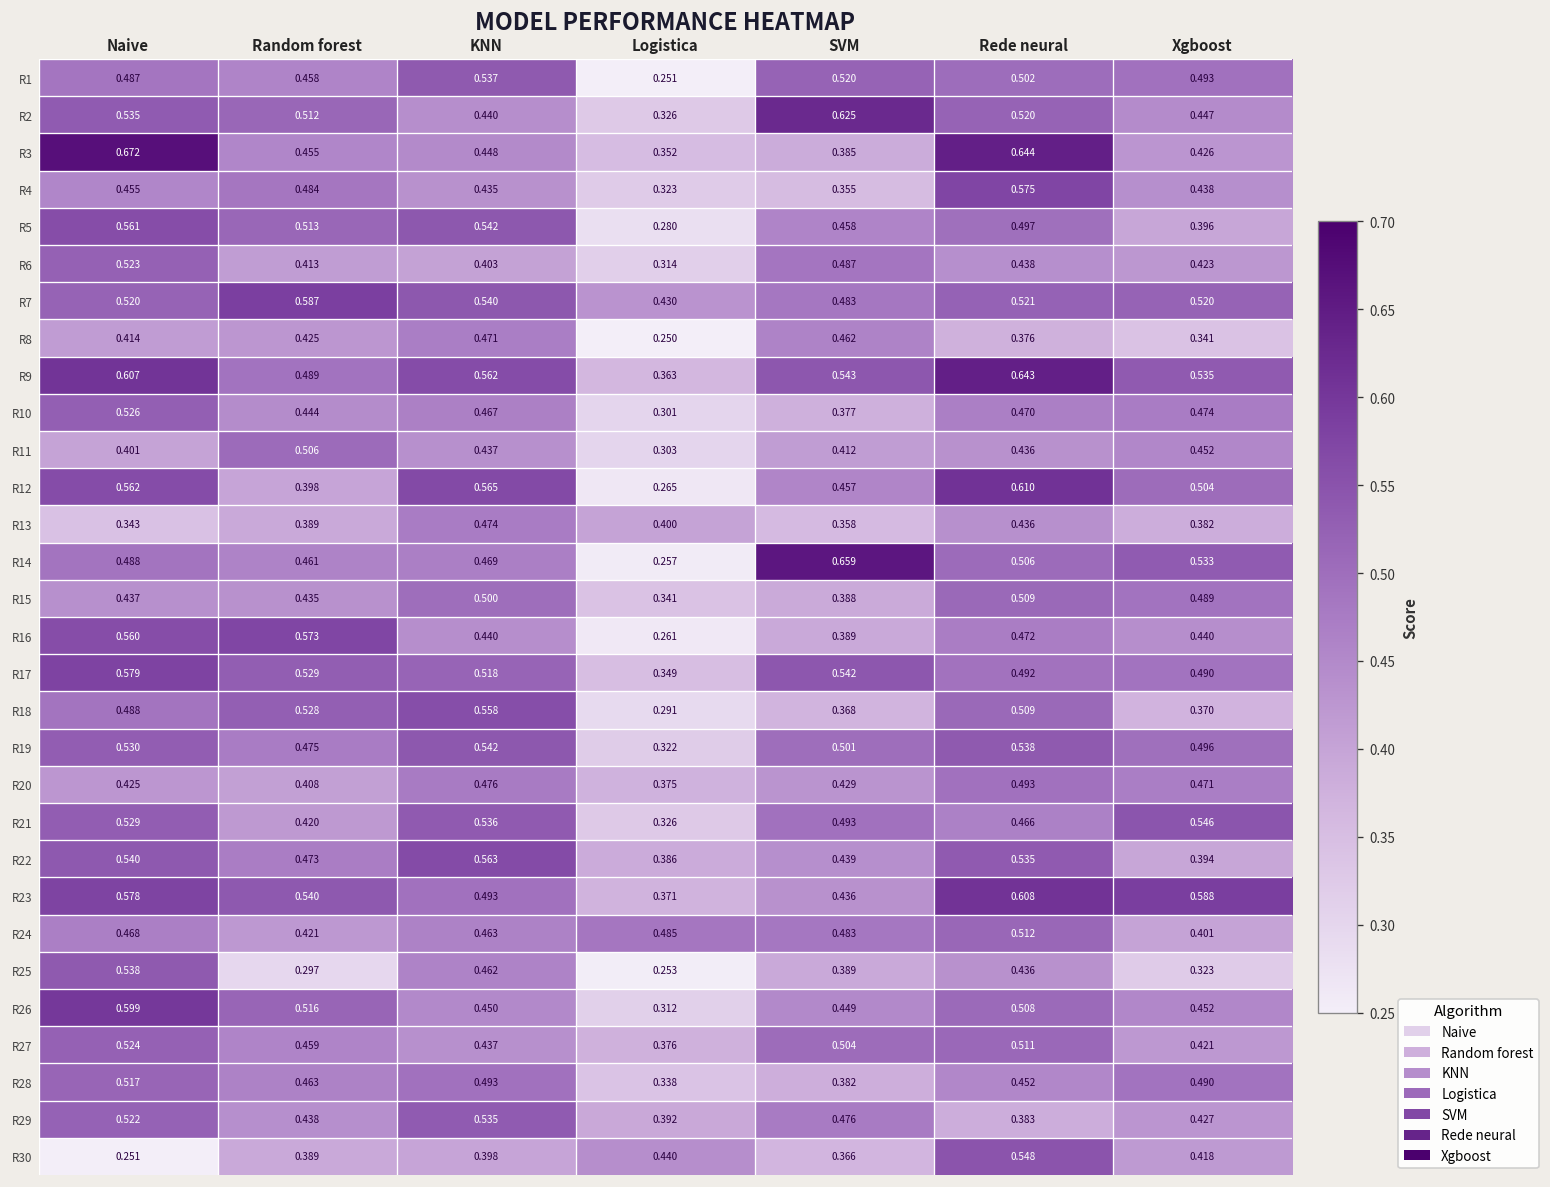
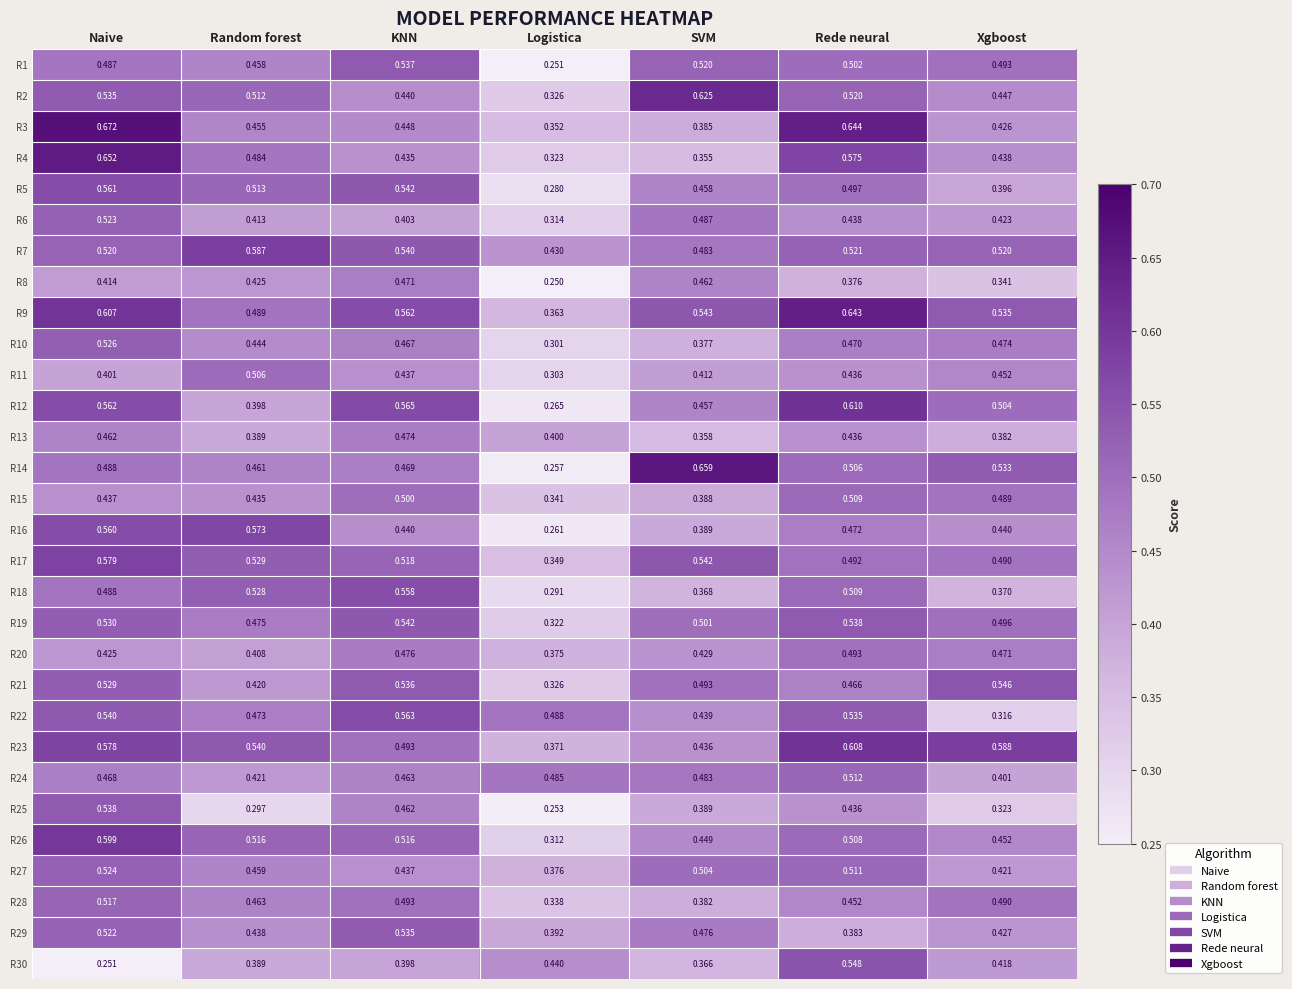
R4, Naive: 0.455 -> 0.652
R13, Naive: 0.343 -> 0.462
R22, Logistica: 0.386 -> 0.488
R22, Xgboost: 0.394 -> 0.316
R26, KNN: 0.450 -> 0.516
